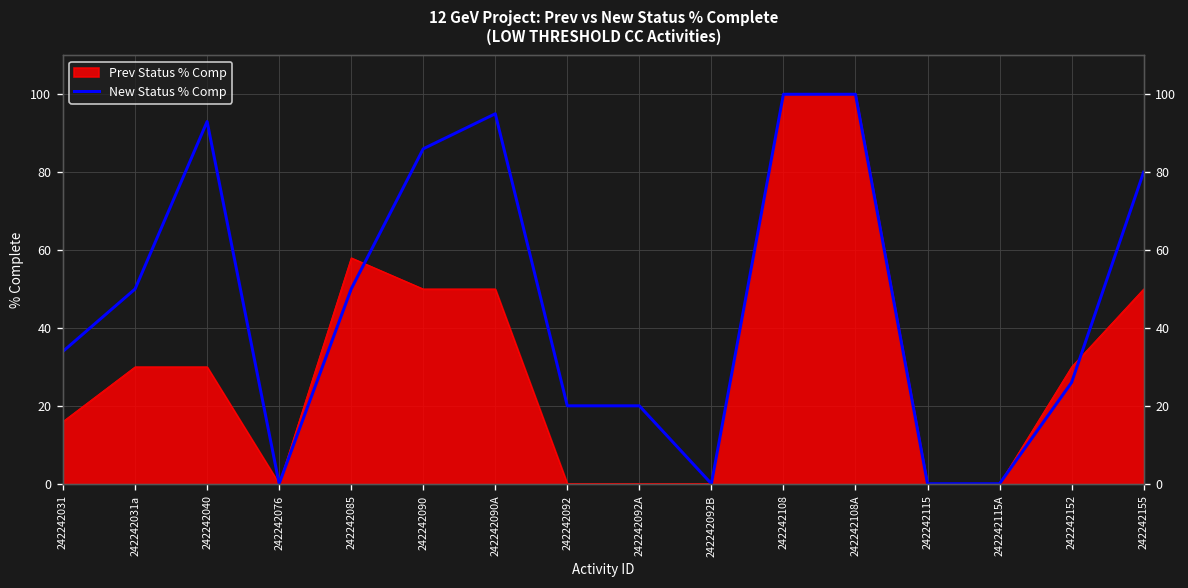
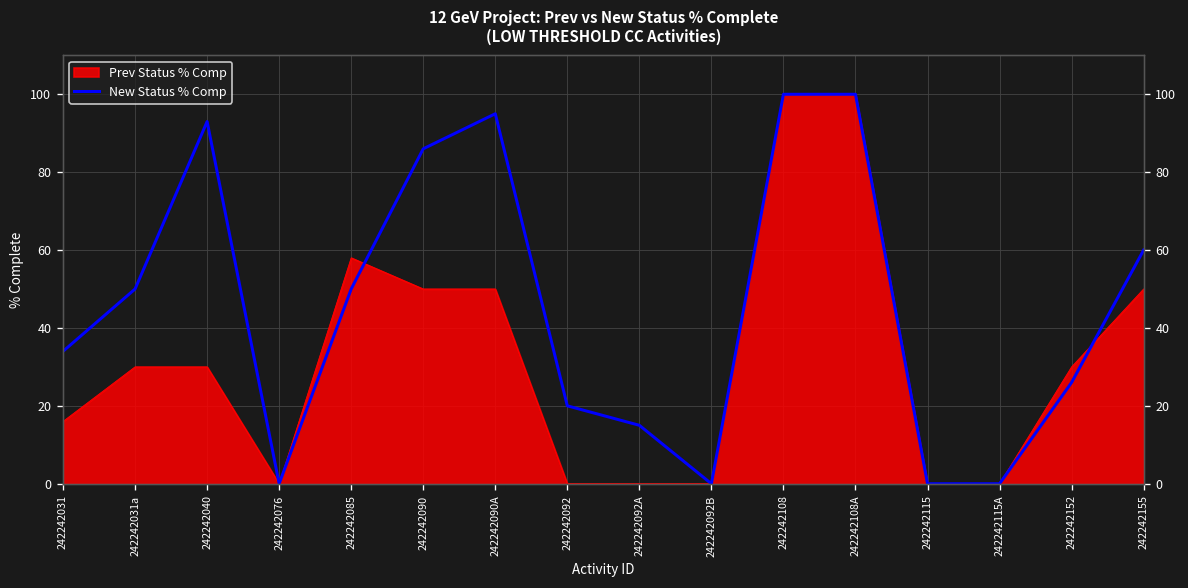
New Status % Comp, 242242092A: 20 -> 15
New Status % Comp, 242242155: 80 -> 60
